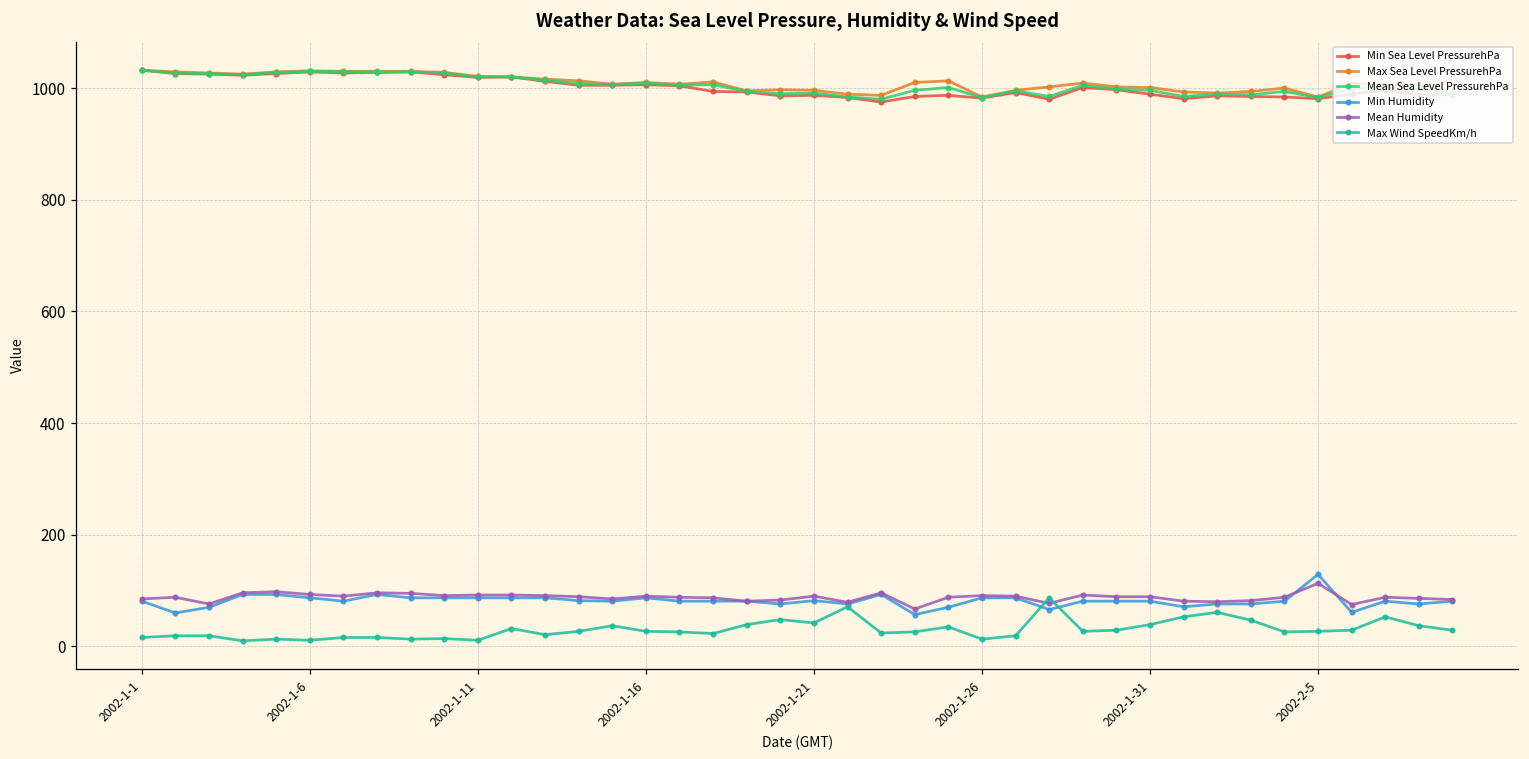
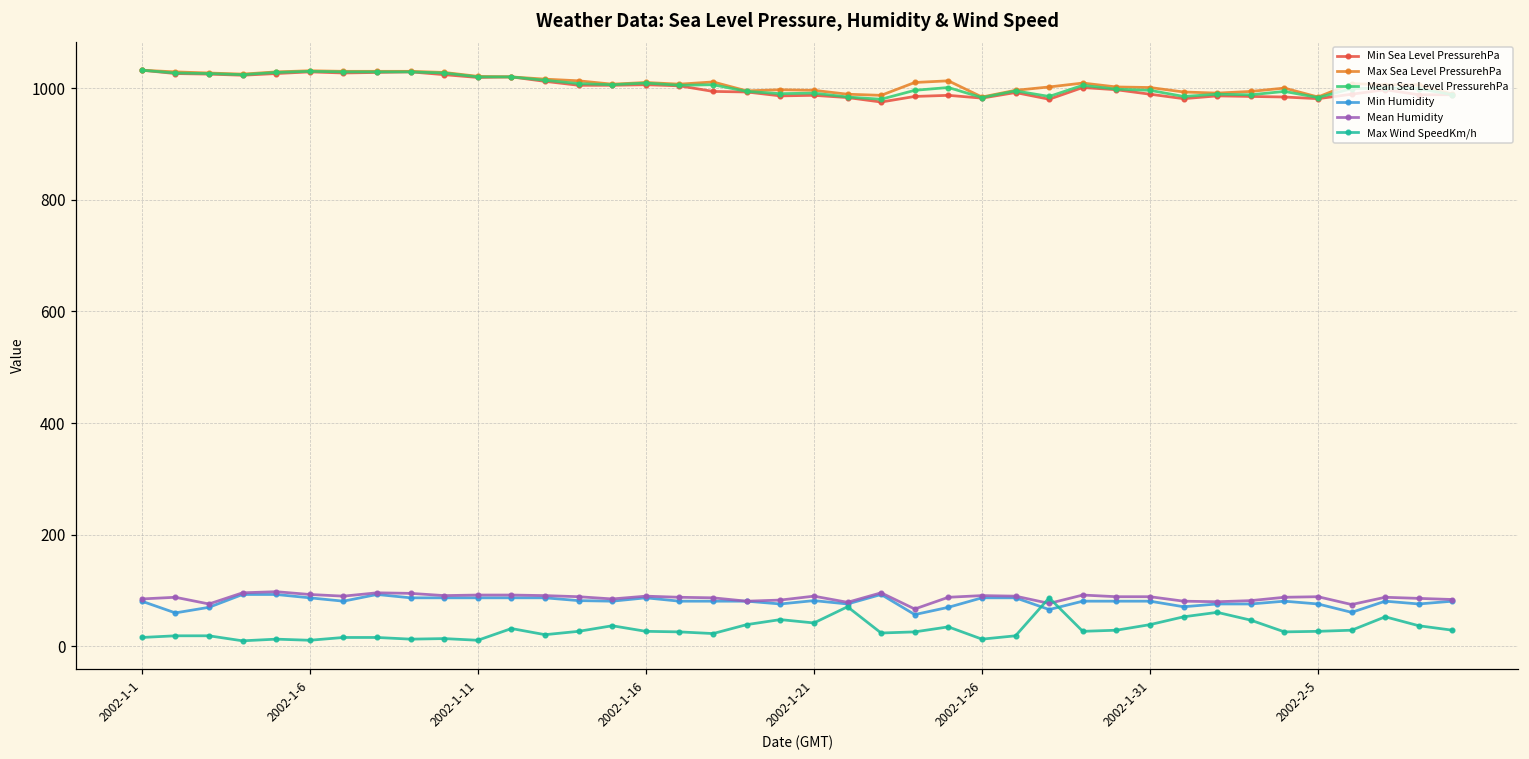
Min Humidity, 2002-2-5: 130 -> 80
Mean Humidity, 2002-2-5: 110 -> 90
